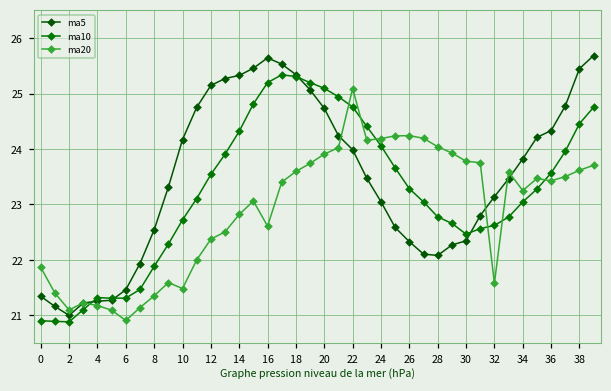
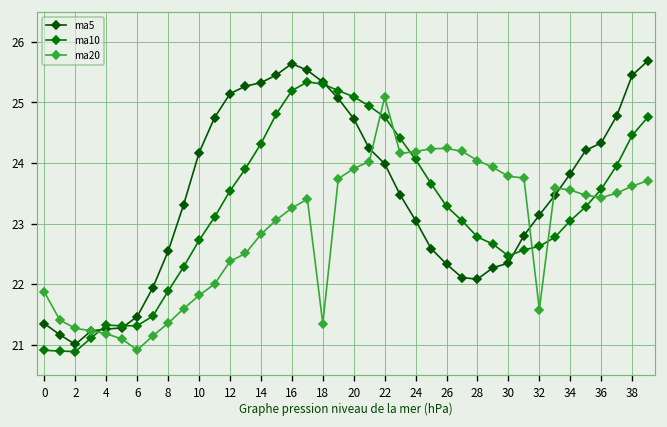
ma20, 2: 21.1 -> 21.3
ma20, 10: 21.5 -> 21.8
ma20, 16: 22.6 -> 23.3
ma20, 18: 23.6 -> 21.3
ma20, 34: 23.3 -> 23.6
